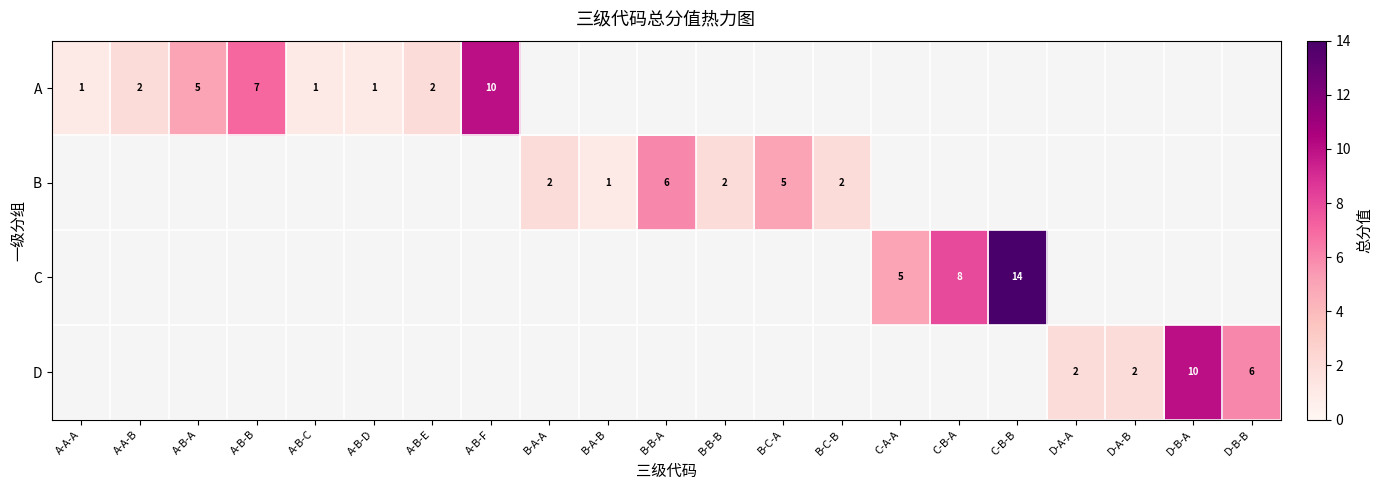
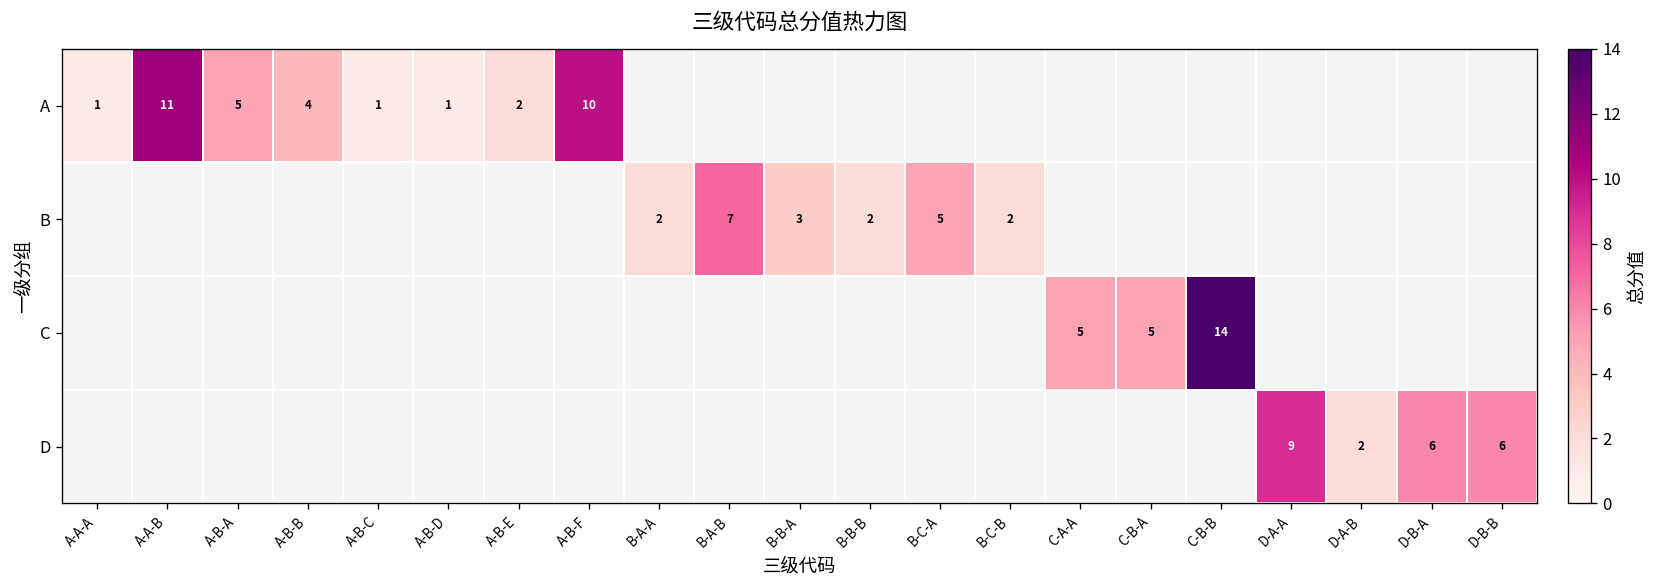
A, A-A-B: 2 -> 11
A, A-B-B: 7 -> 4
B, B-A-B: 1 -> 7
B, B-B-A: 6 -> 3
C, C-B-A: 8 -> 5
D, D-A-A: 2 -> 9
D, D-B-A: 10 -> 6
